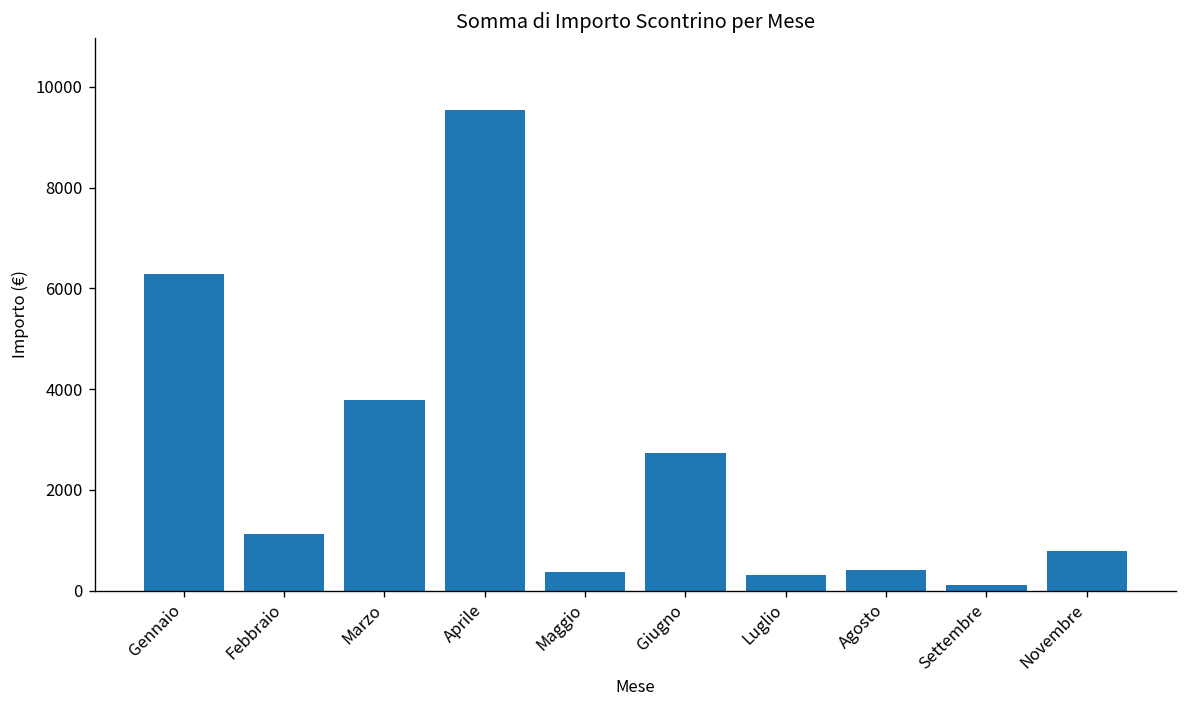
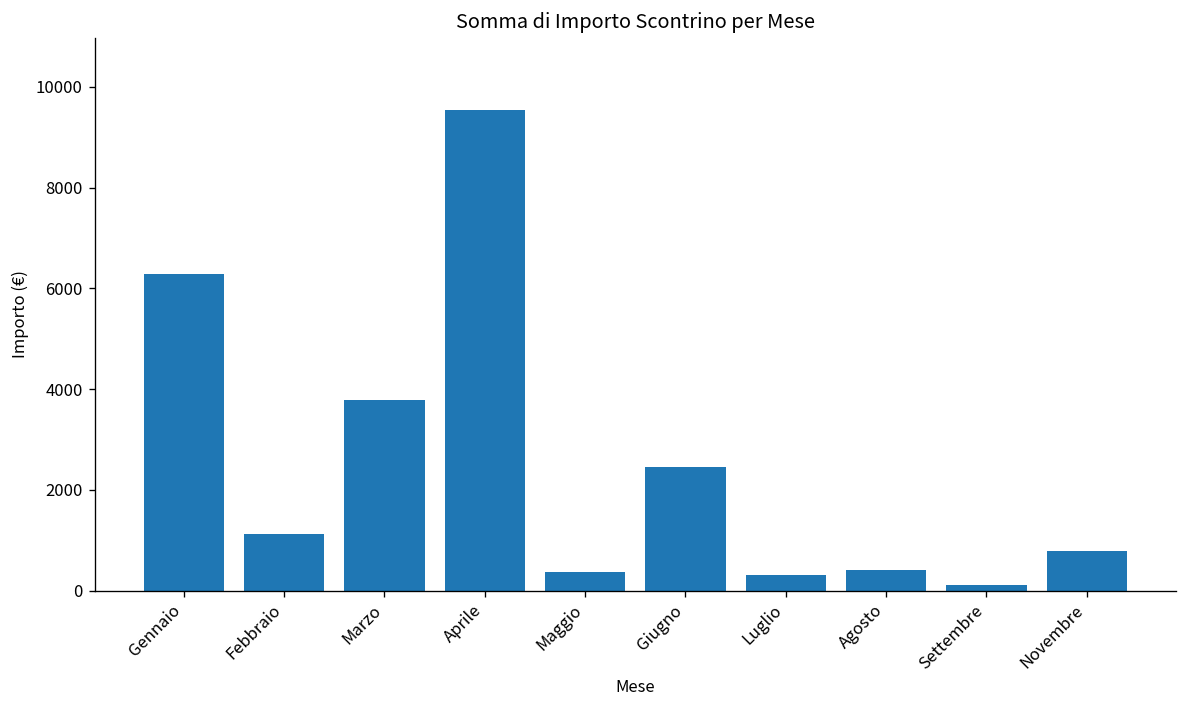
Giugno: 2700 -> 2500
